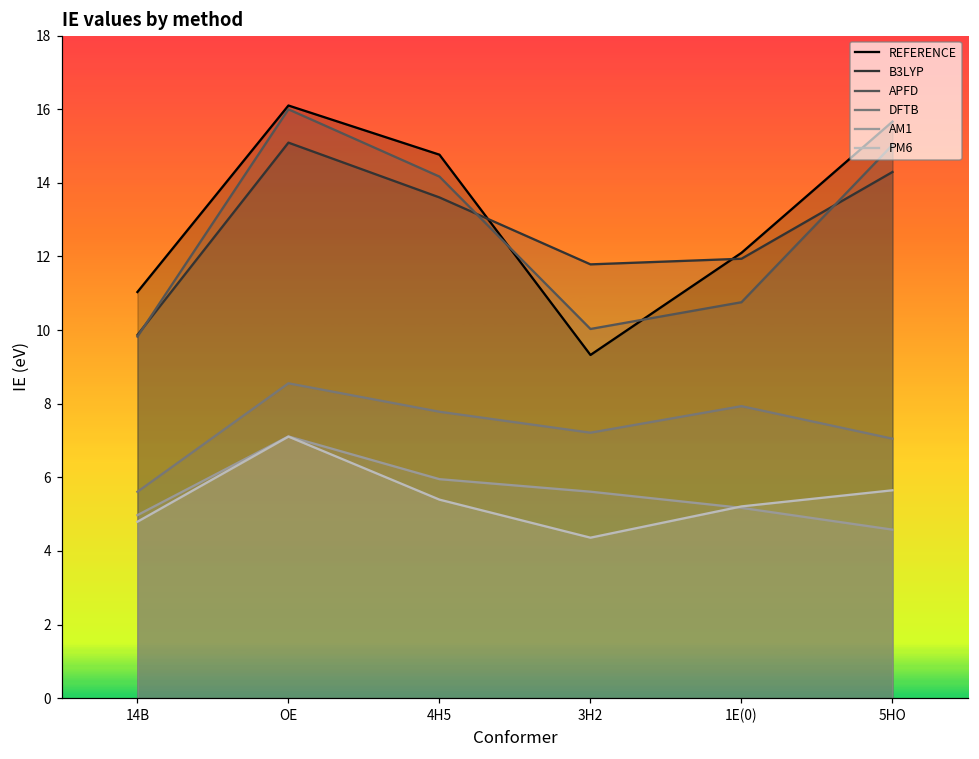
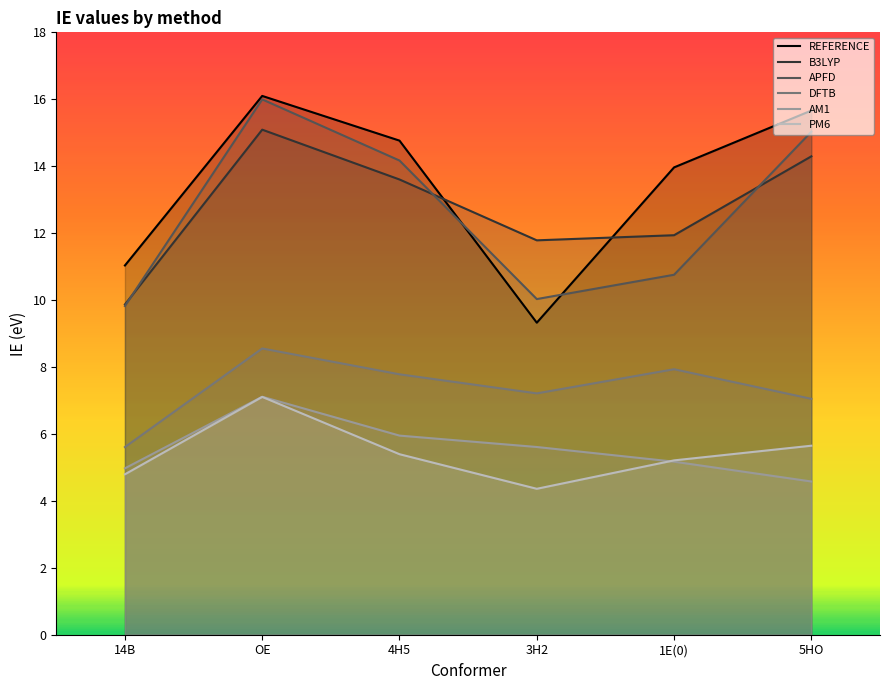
REFERENCE, 1E(0): 12.1 -> 14.0
